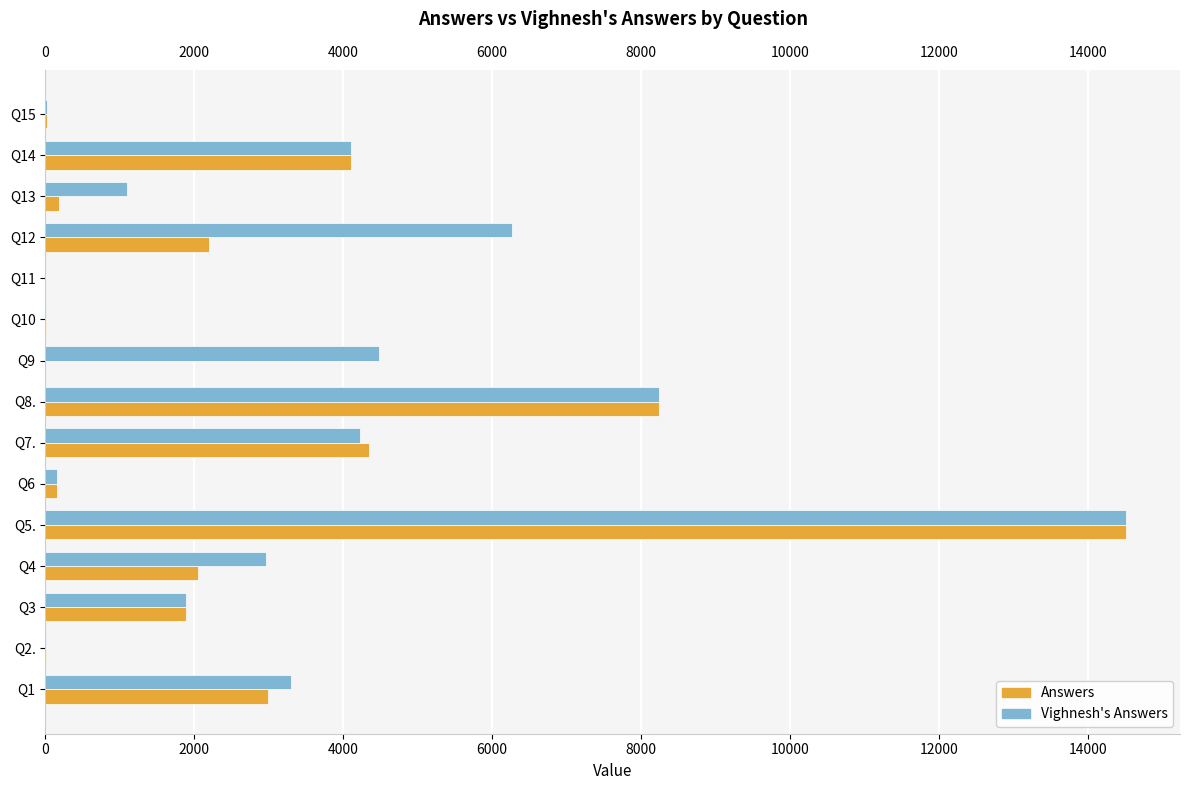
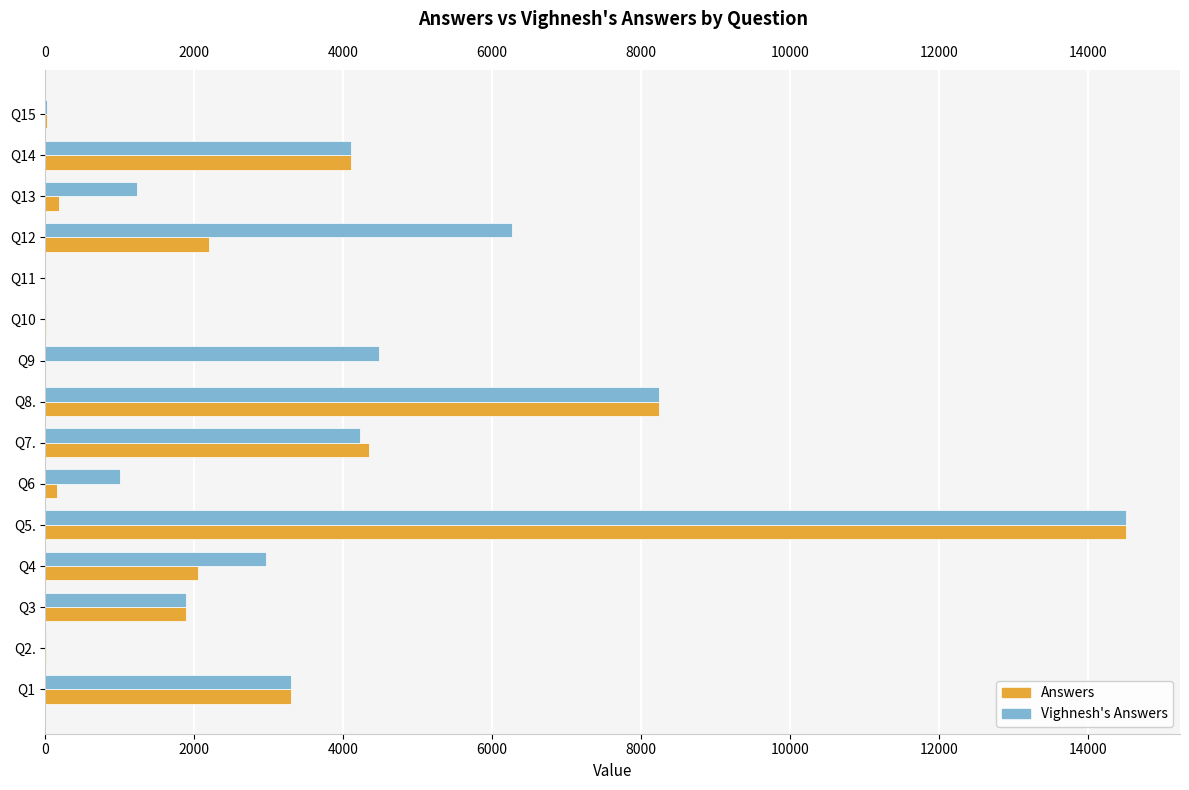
Vighnesh's Answers, Q13: 1100 -> 1200
Vighnesh's Answers, Q6: 100 -> 1000
Answers, Q1: 3000 -> 3300
